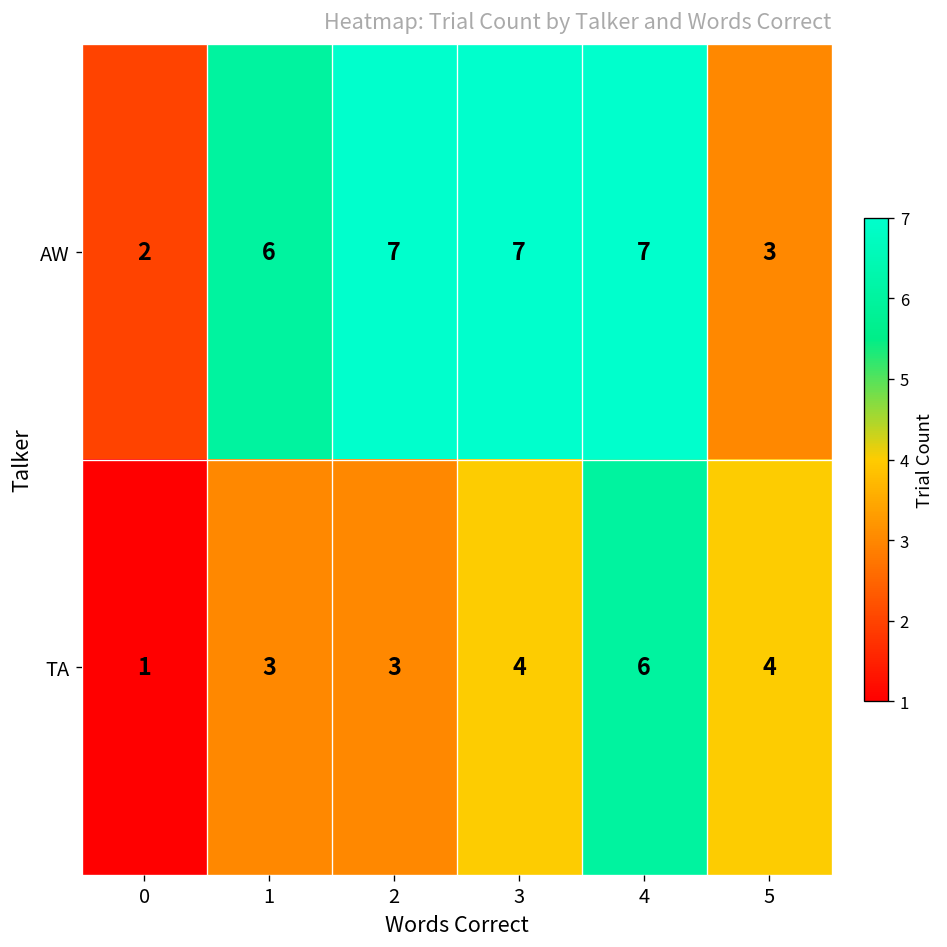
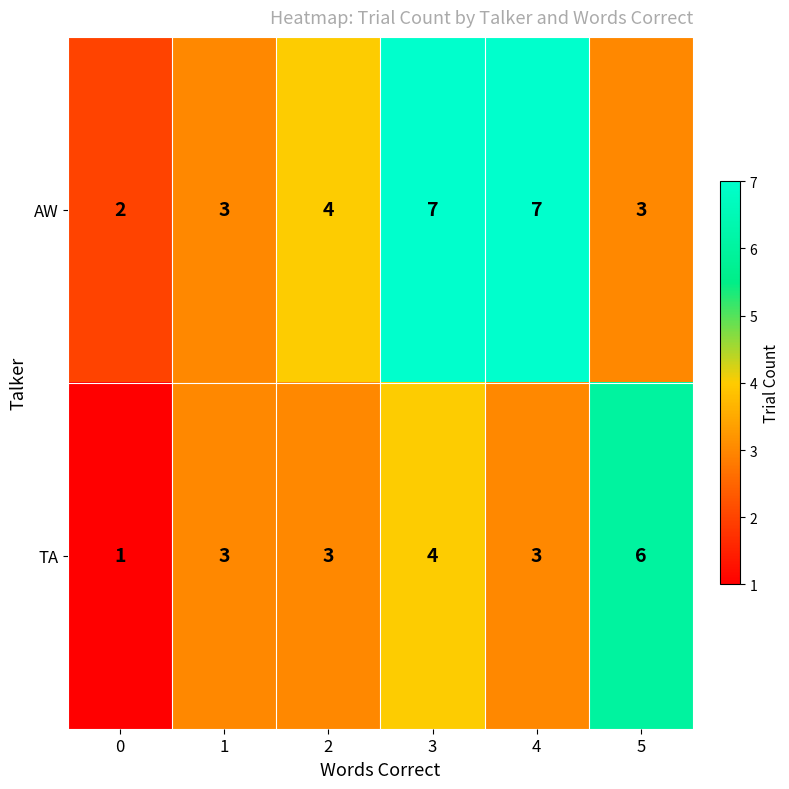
AW, 1: 6 -> 3
AW, 2: 7 -> 4
TA, 4: 6 -> 3
TA, 5: 4 -> 6
